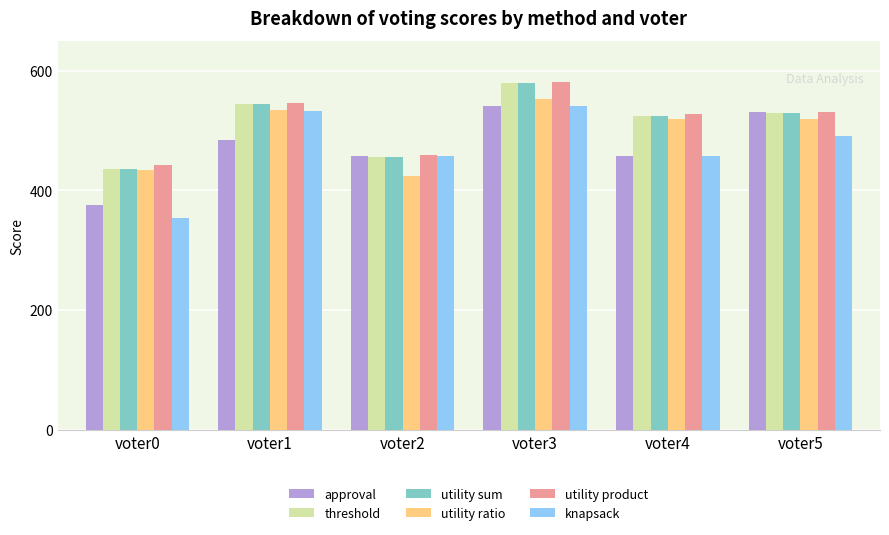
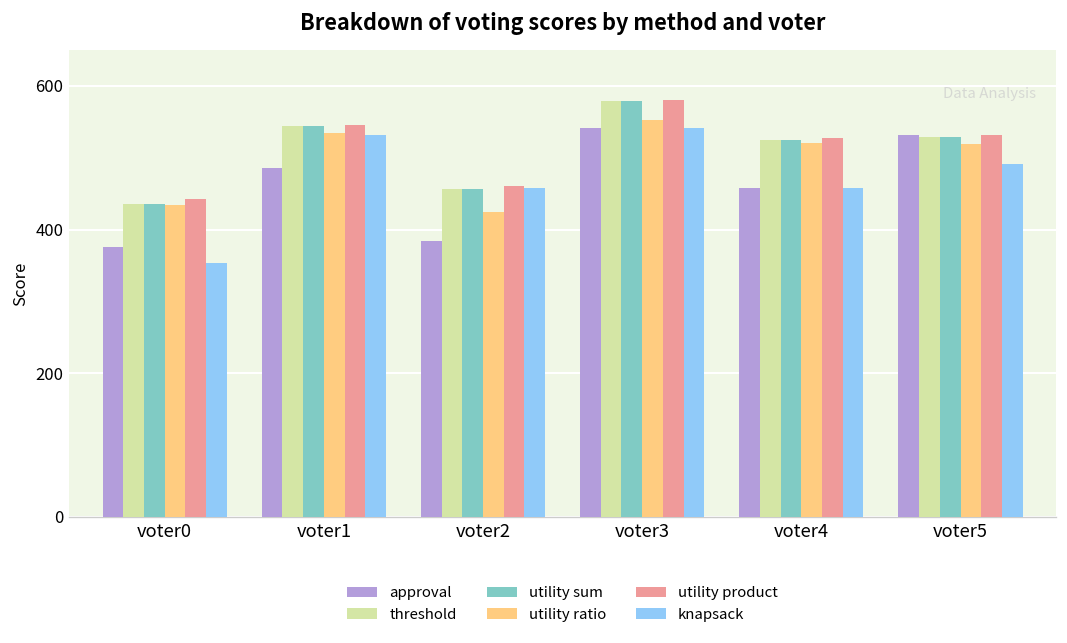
approval, voter2: 460 -> 380
